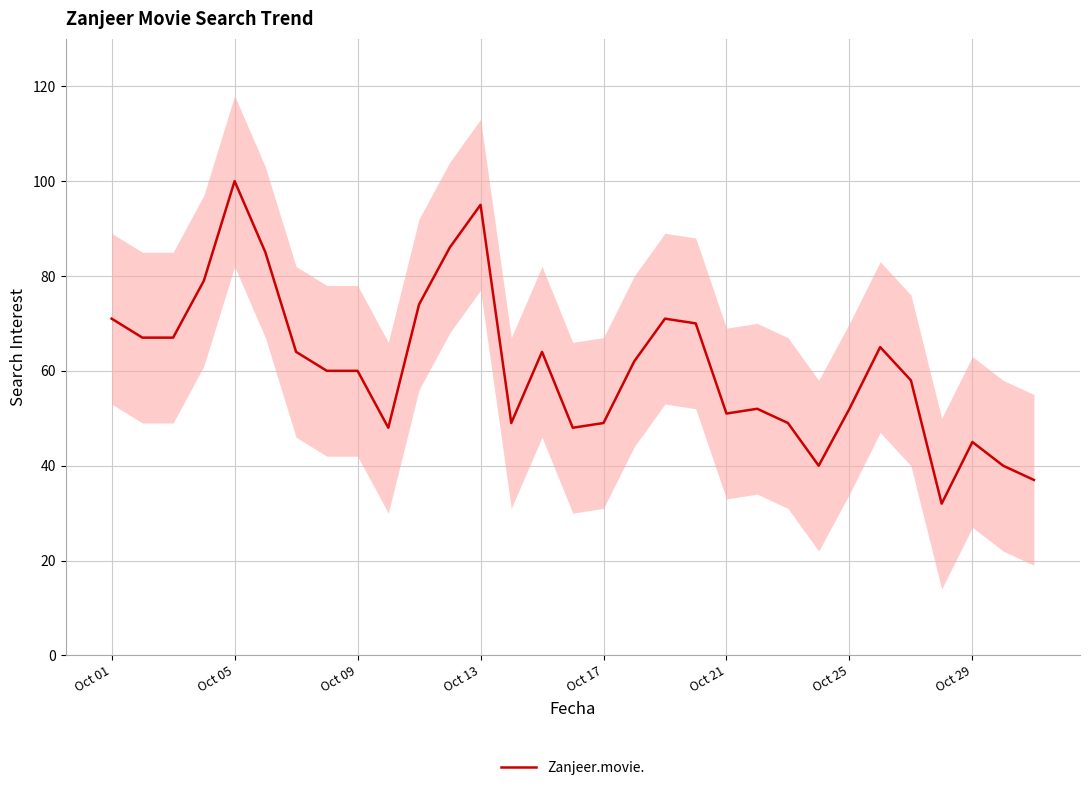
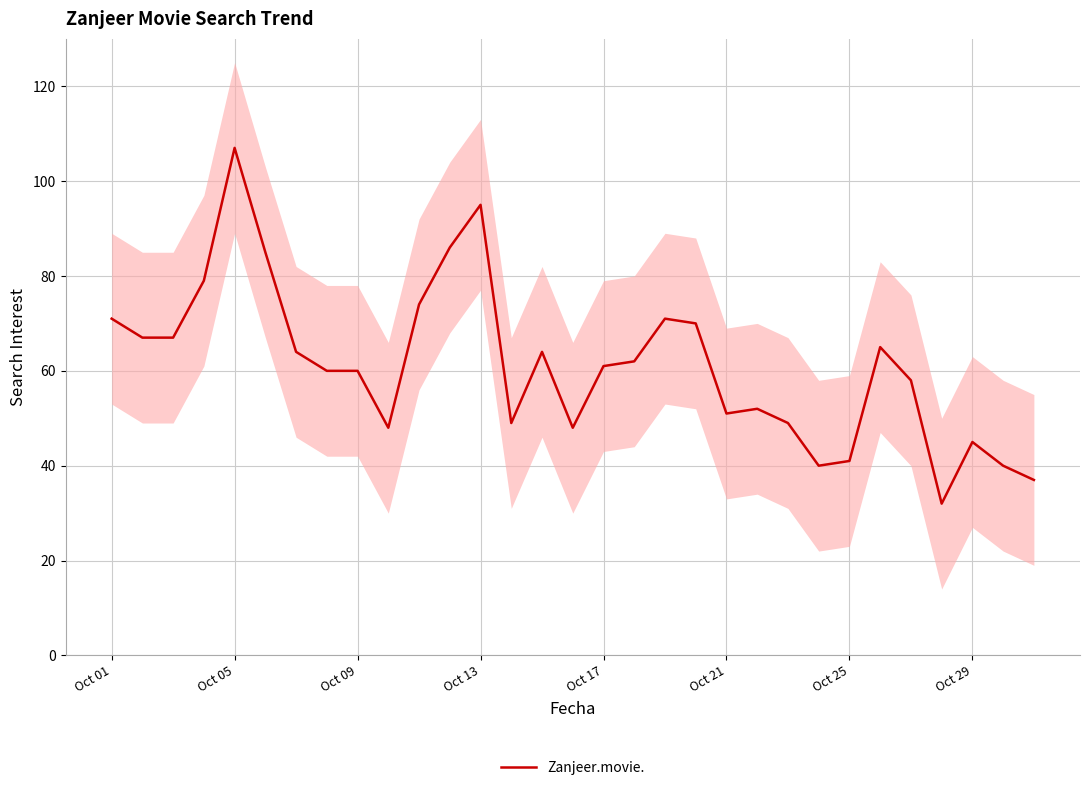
Zanjeer.movie., Oct 05: 100 -> 107
Zanjeer.movie., Oct 17: 49 -> 61
Zanjeer.movie., Oct 25: 52 -> 41
